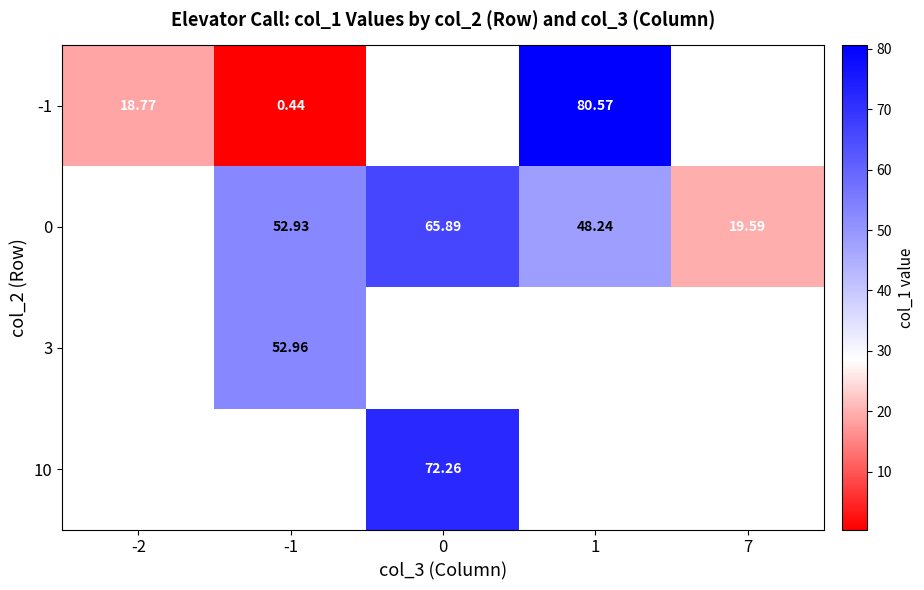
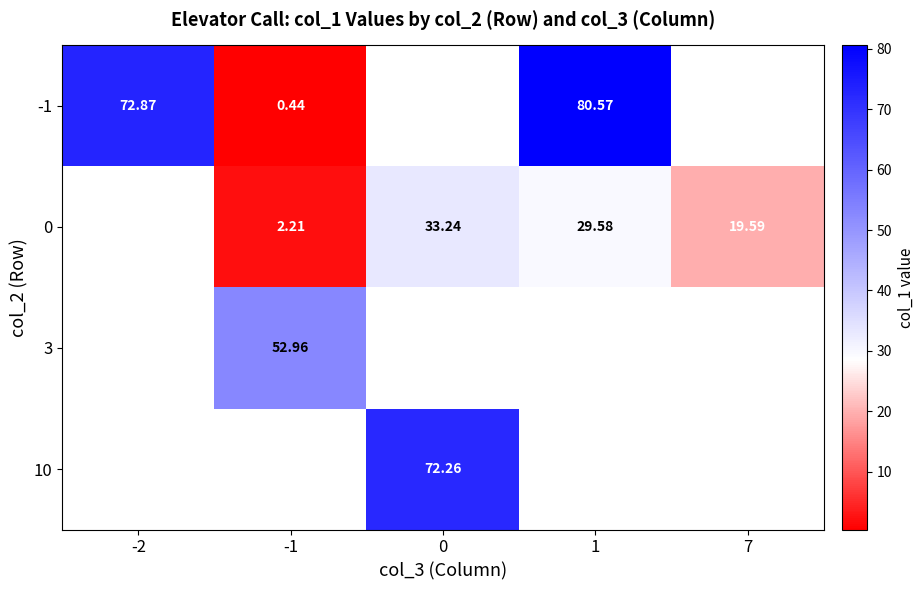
-1, -2: 18.77 -> 72.87
0, -1: 52.93 -> 2.21
0, 0: 65.89 -> 33.24
0, 1: 48.24 -> 29.58
